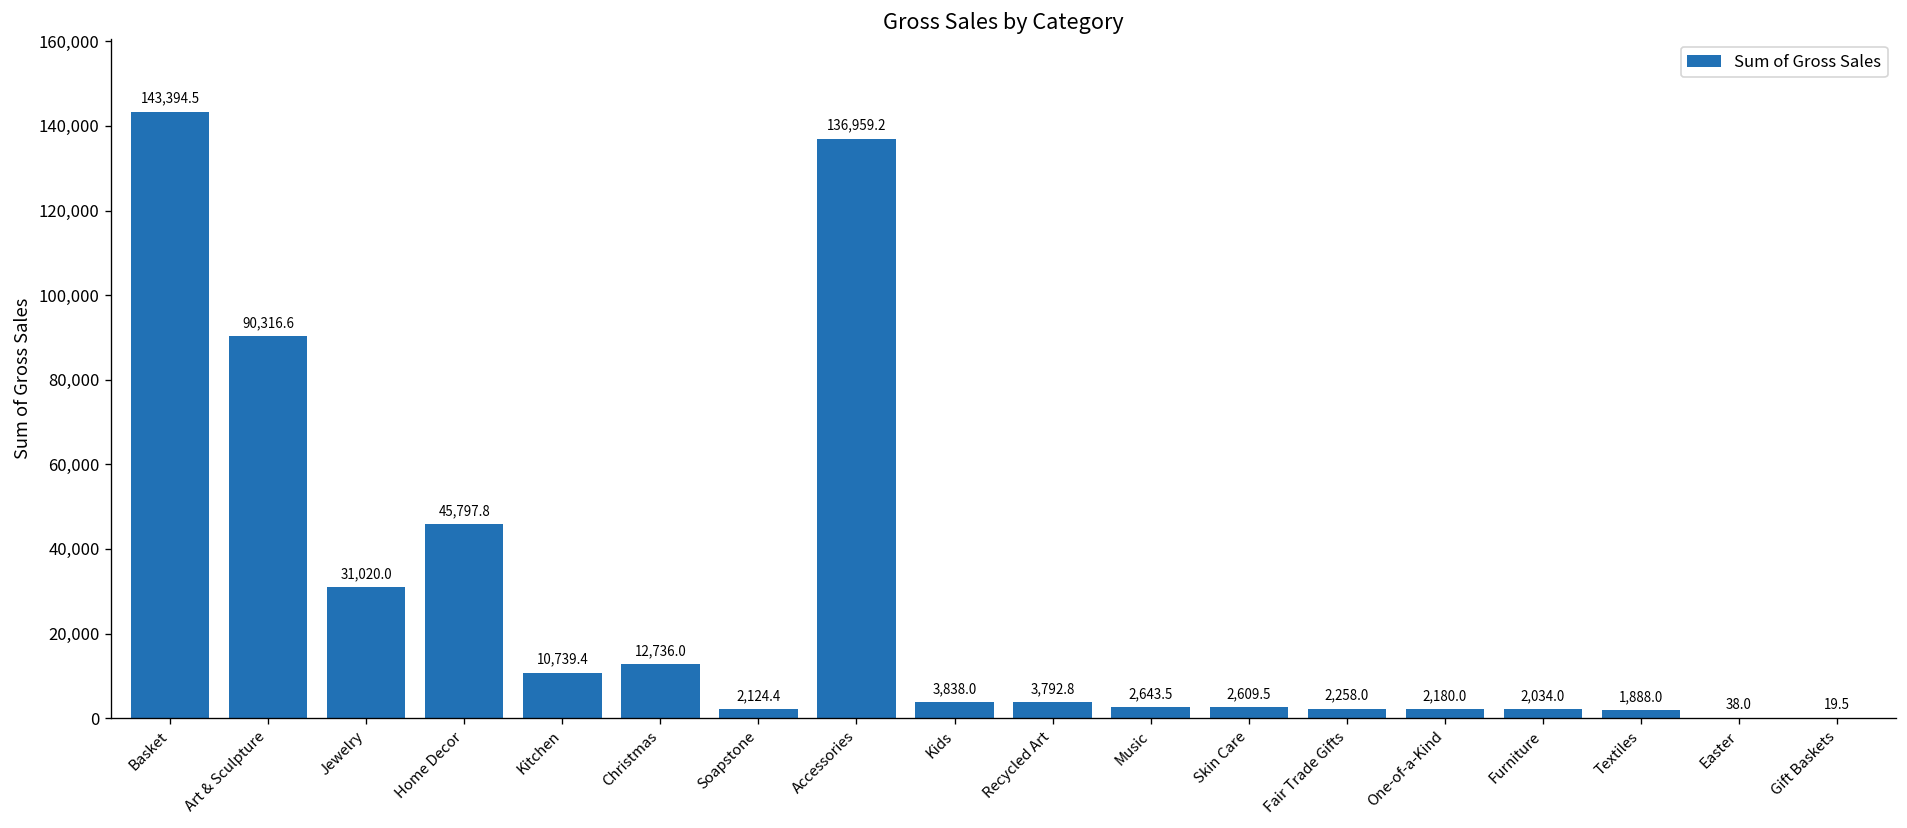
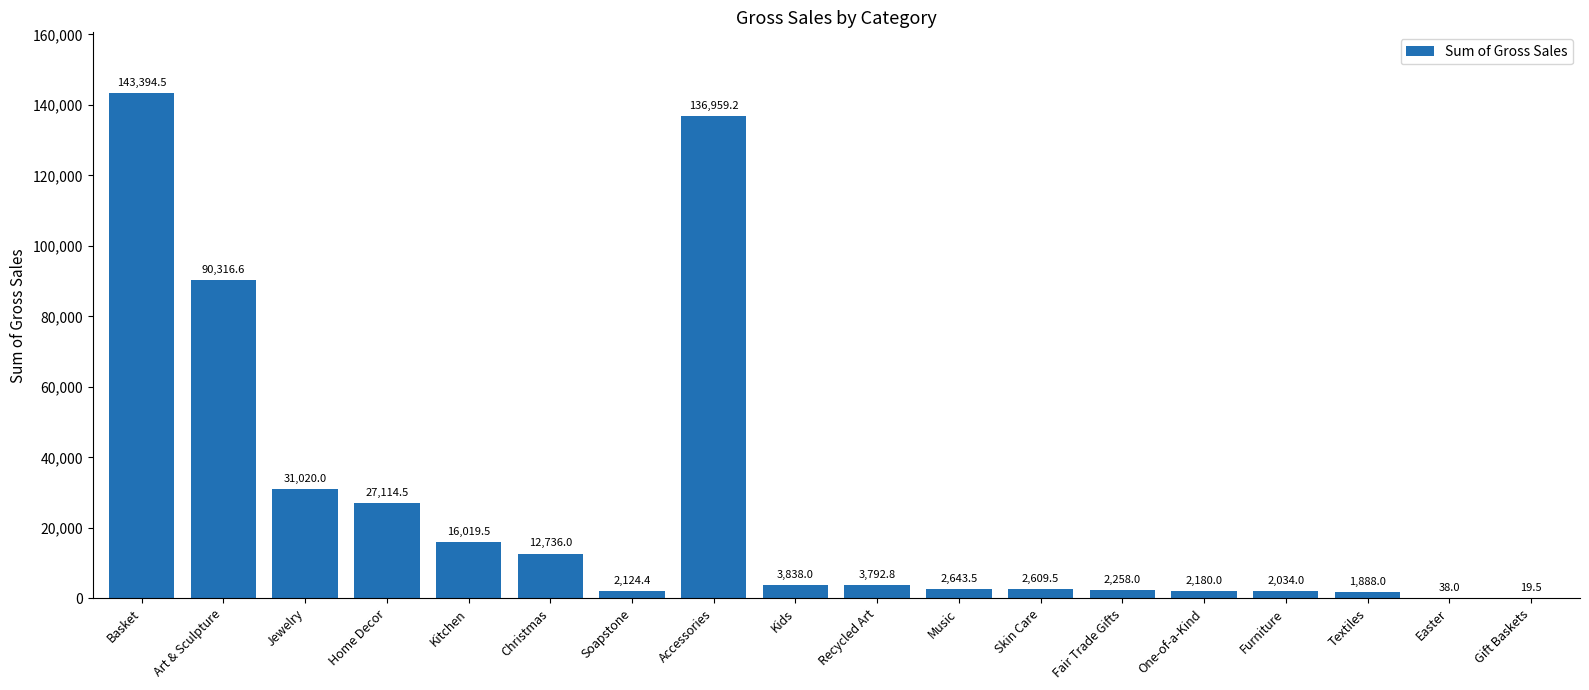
Home Decor: 45,797.8 -> 27,114.5
Kitchen: 10,739.4 -> 16,019.5
